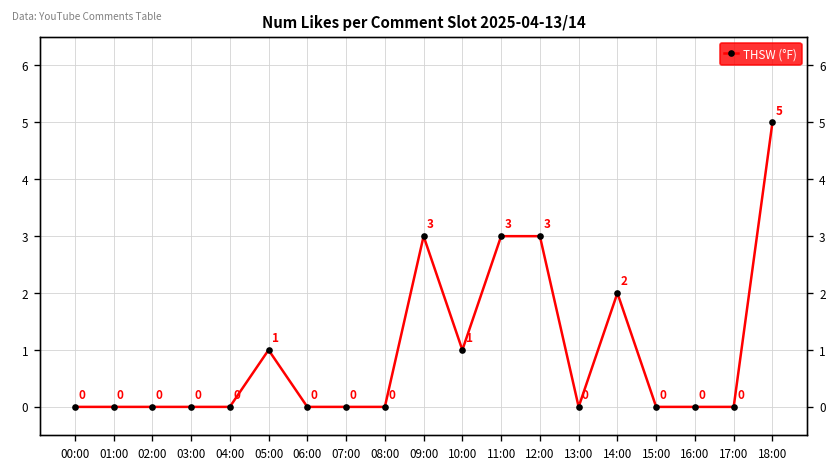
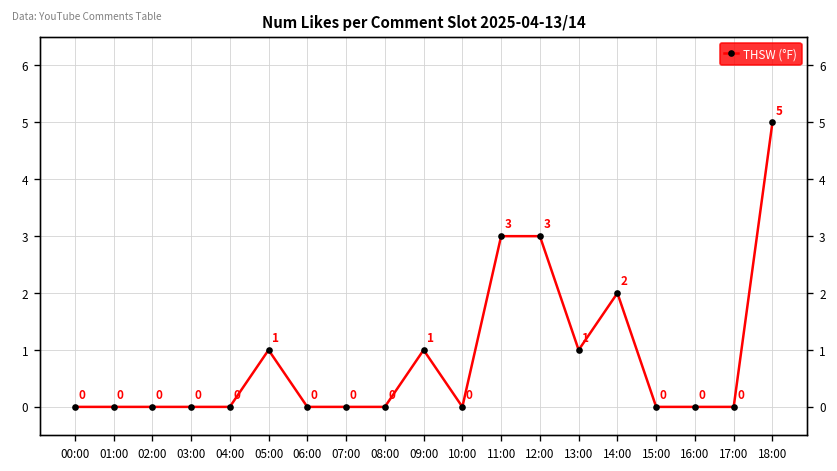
09:00: 3 -> 1
10:00: 1 -> 0
13:00: 0 -> 1
